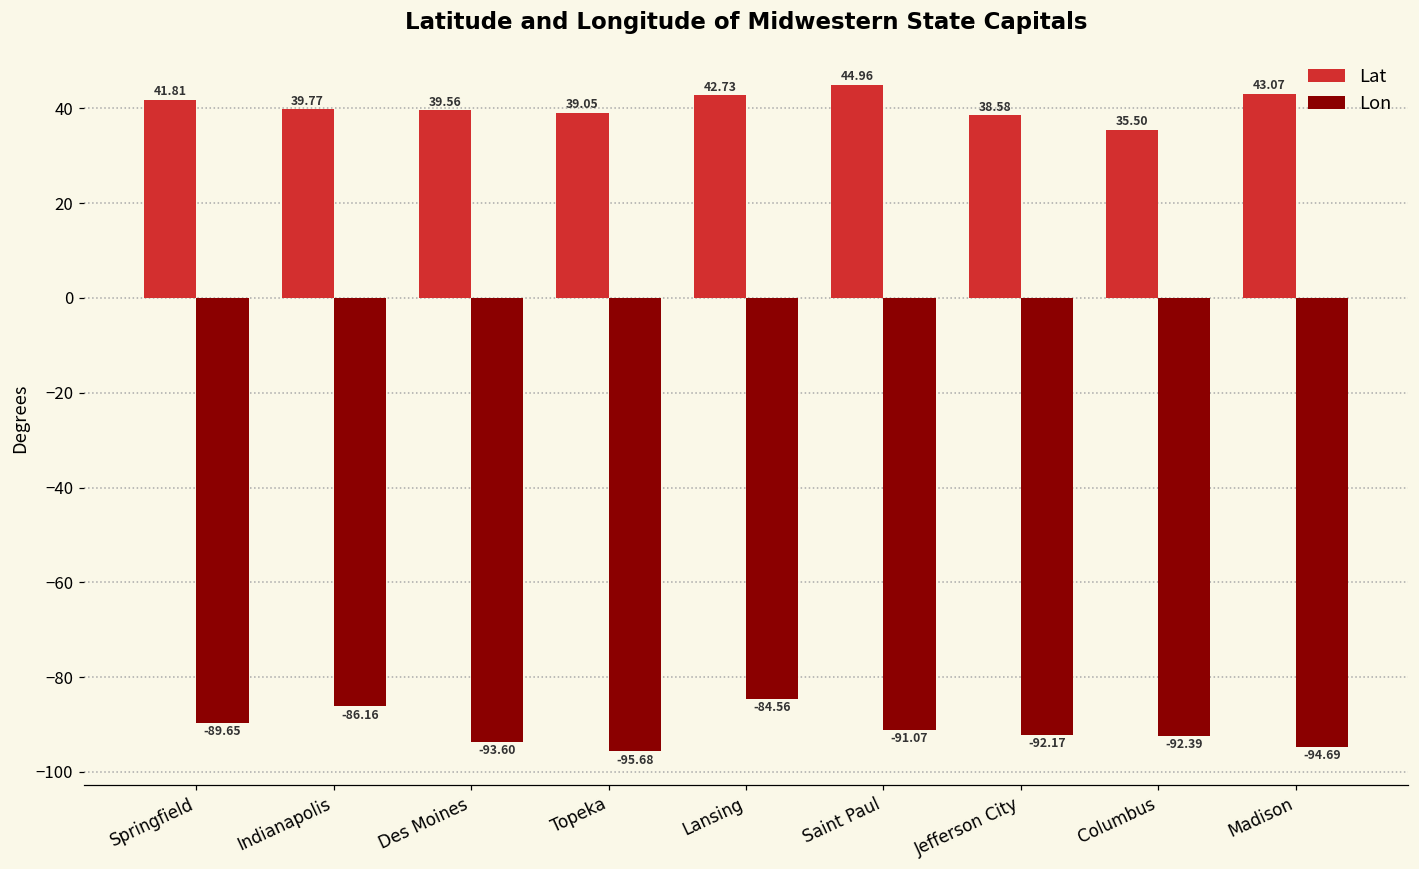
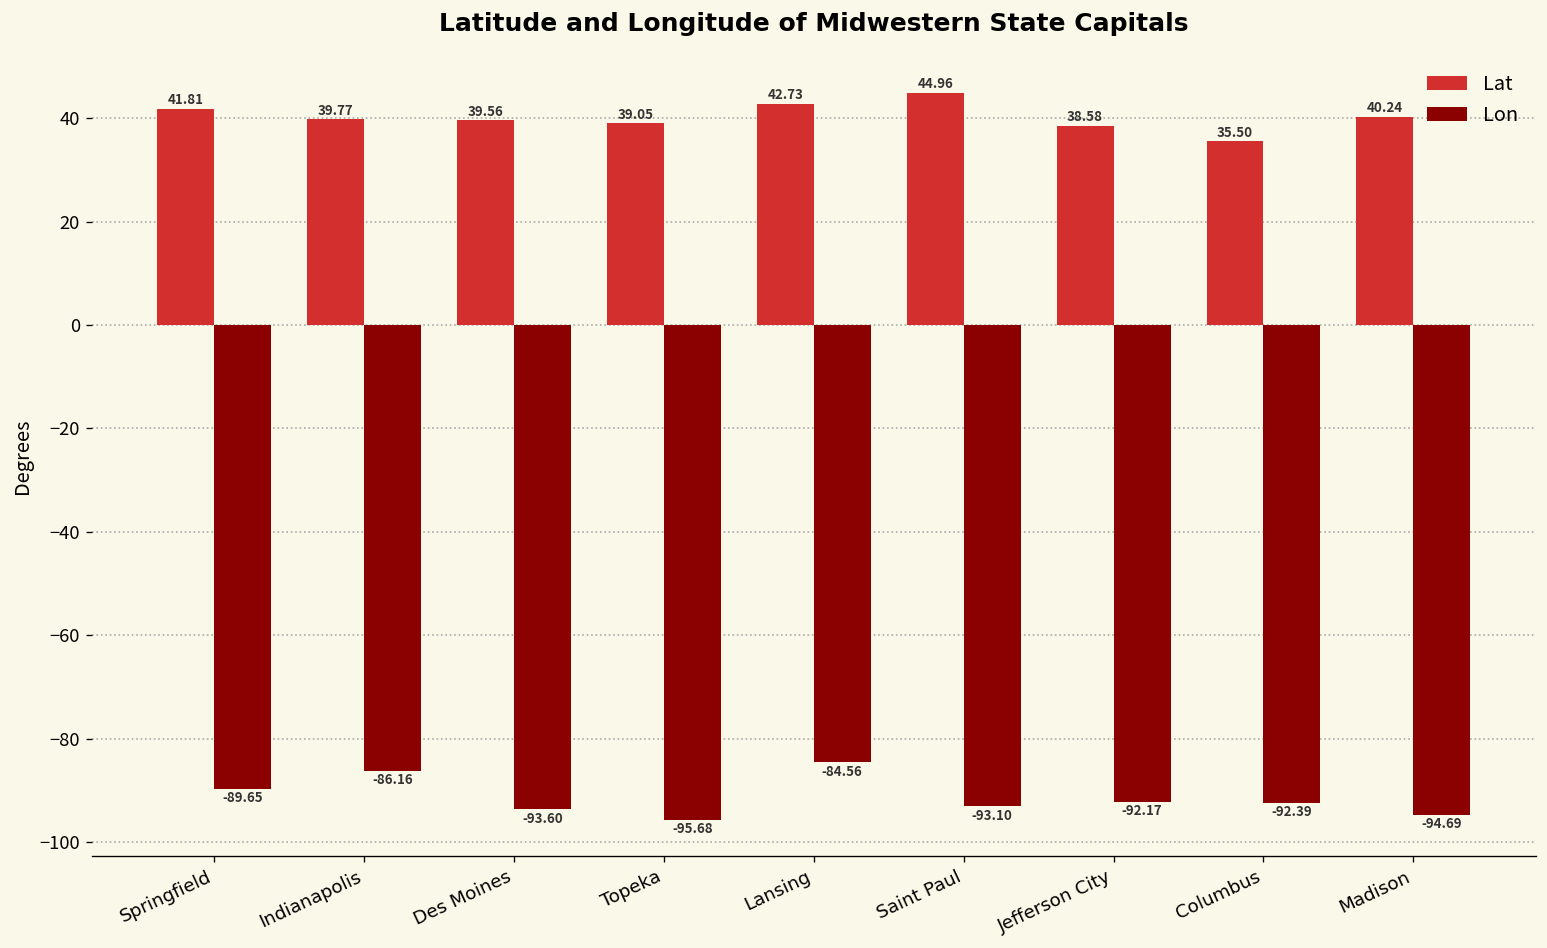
Lon, Saint Paul: -91.07 -> -93.10
Lat, Madison: 43.07 -> 40.24
